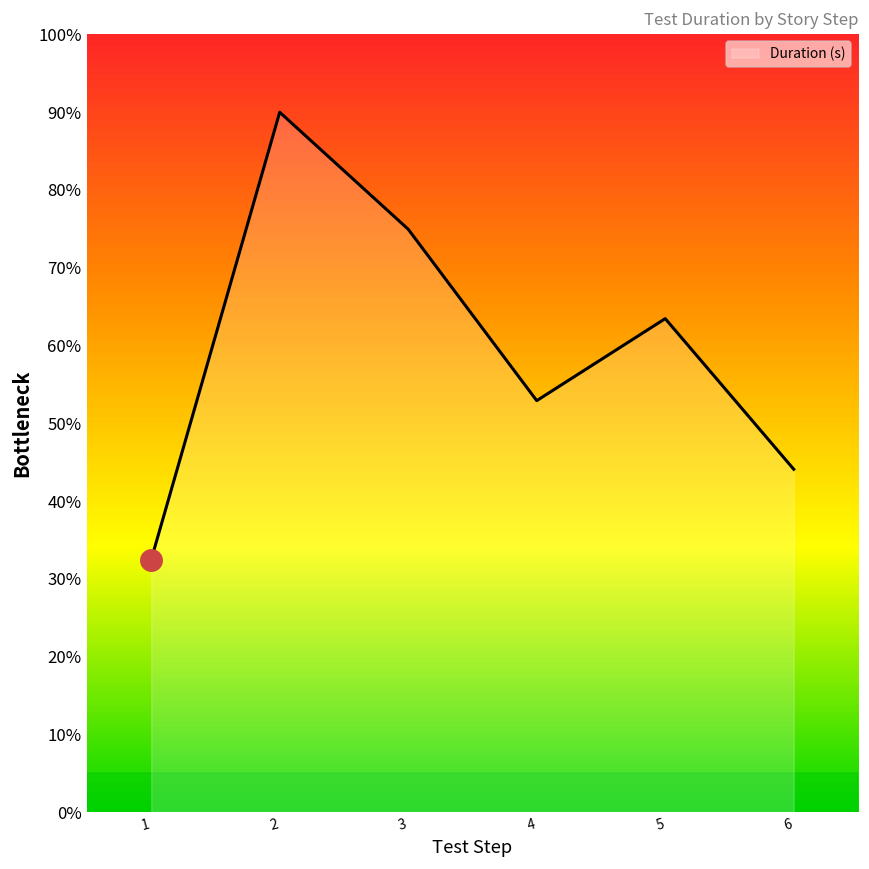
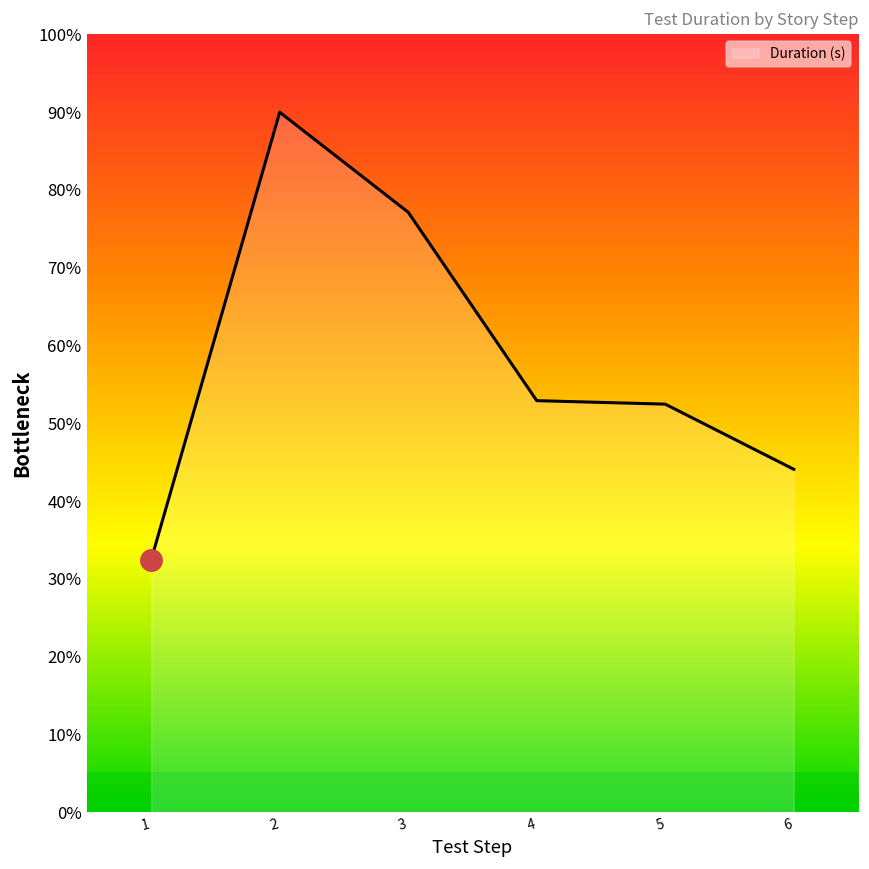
Duration (s), 3: 75% -> 77%
Duration (s), 5: 63% -> 52%
